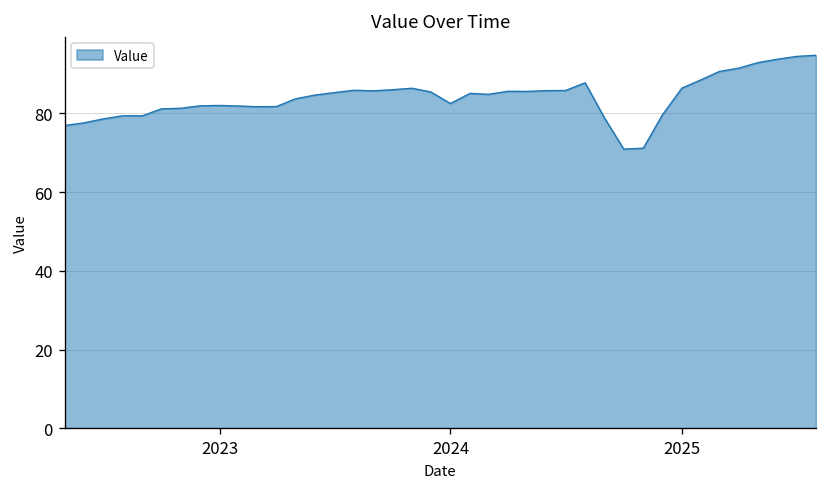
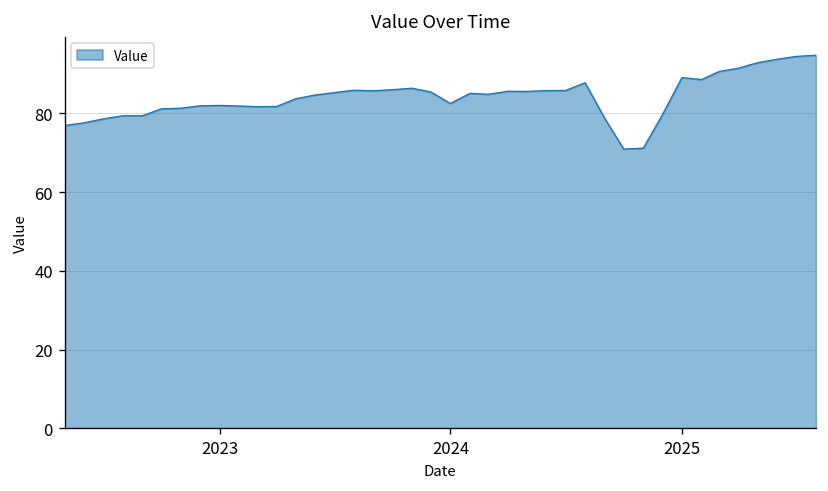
2025: 86 -> 89
